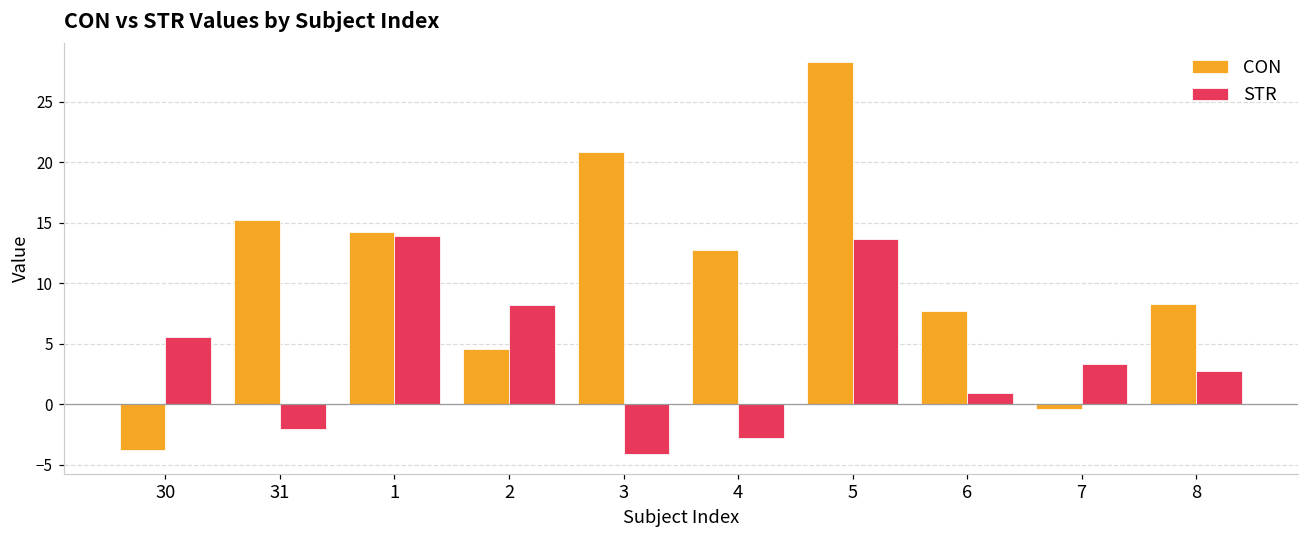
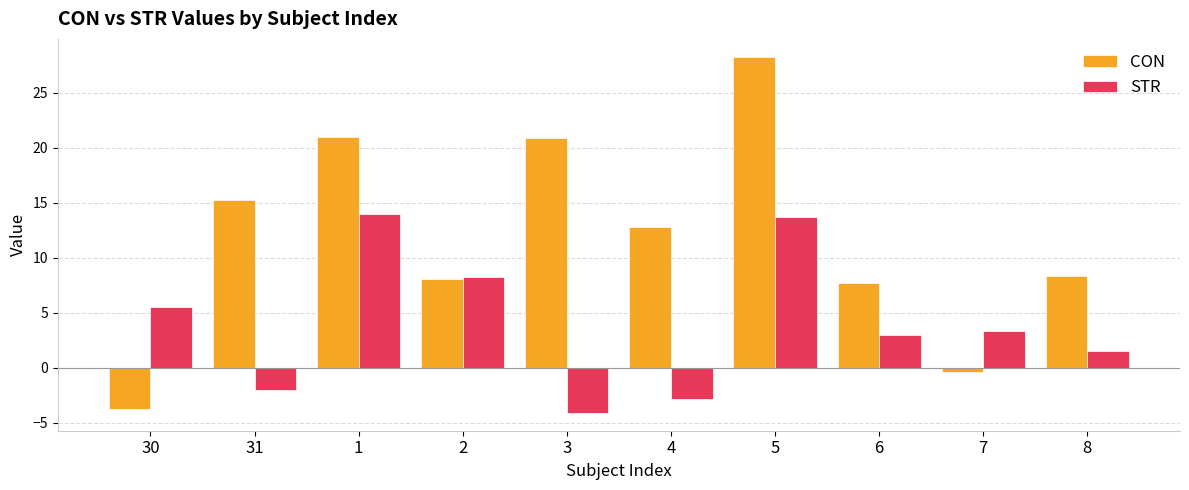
CON, 1: 14.2 -> 20.9
CON, 2: 4.6 -> 8.0
STR, 6: 1.0 -> 2.9
STR, 8: 2.8 -> 1.5
